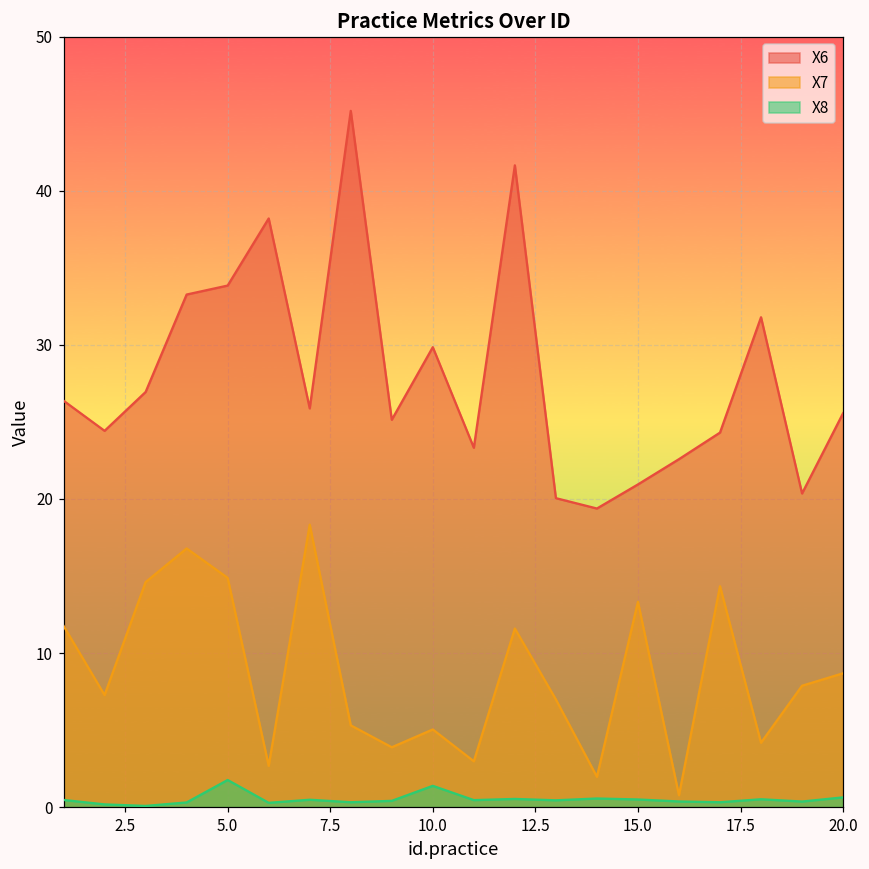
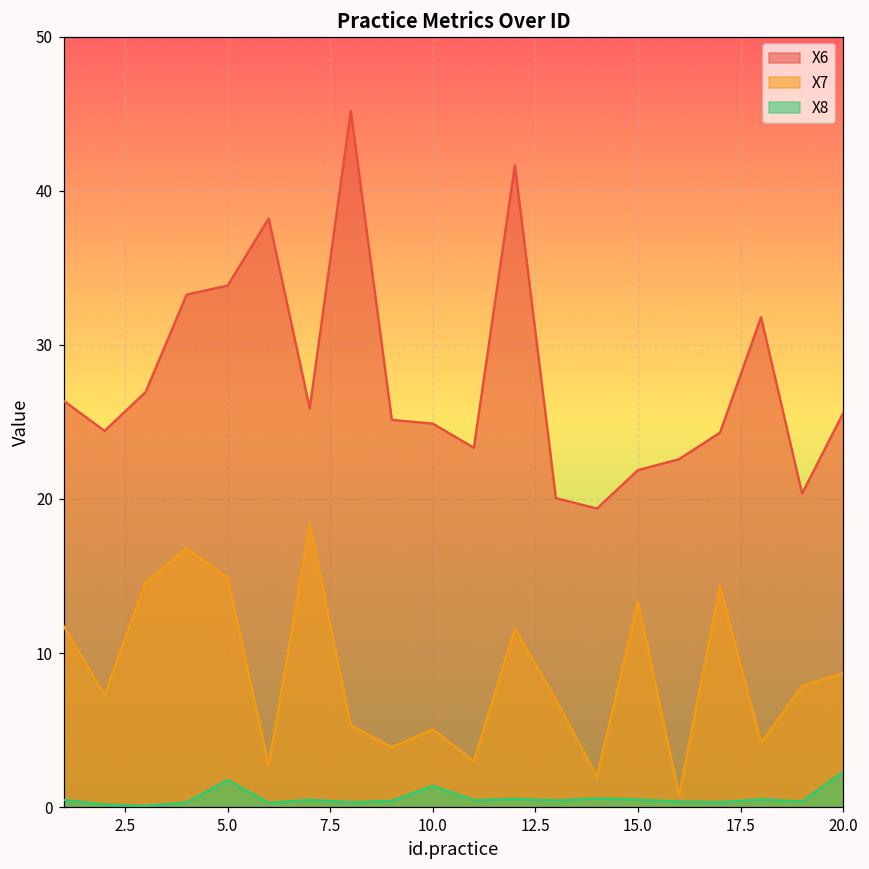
X6, 10.0: 29.8 -> 24.9
X6, 15.0: 20.9 -> 21.9
X8, 20.0: 0.6 -> 2.3
